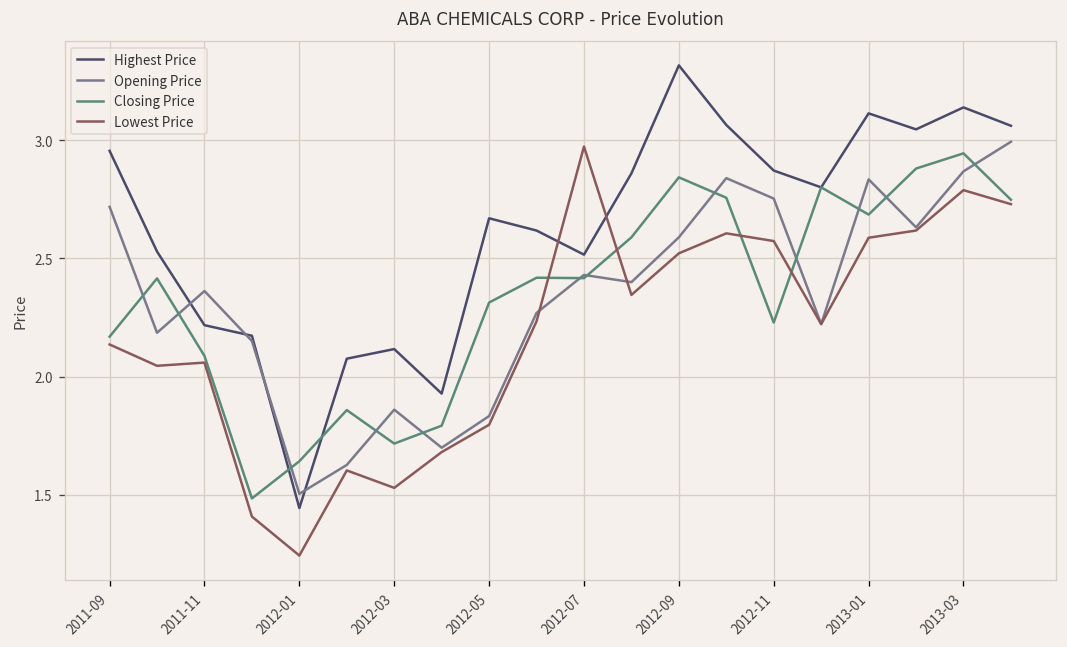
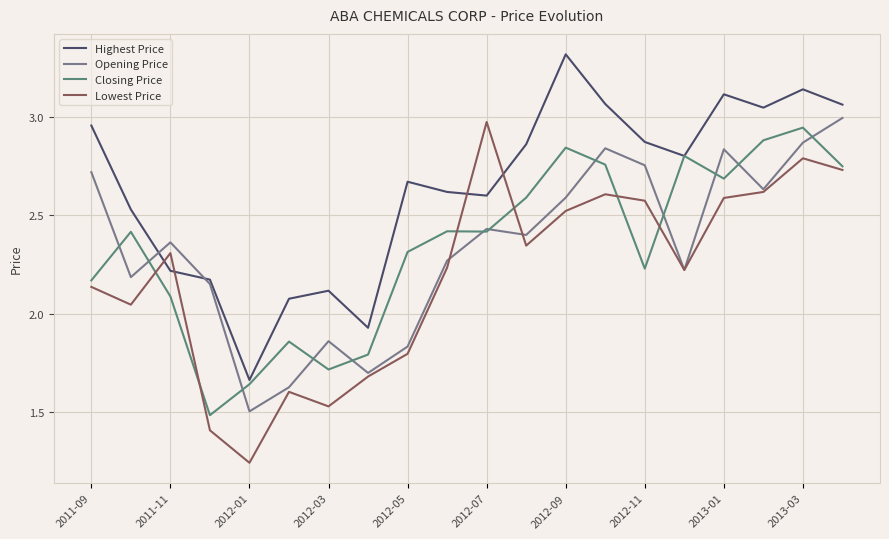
Lowest Price, 2011-11: 2.06 -> 2.31
Highest Price, 2012-01: 1.44 -> 1.66
Highest Price, 2012-07: 2.52 -> 2.60
